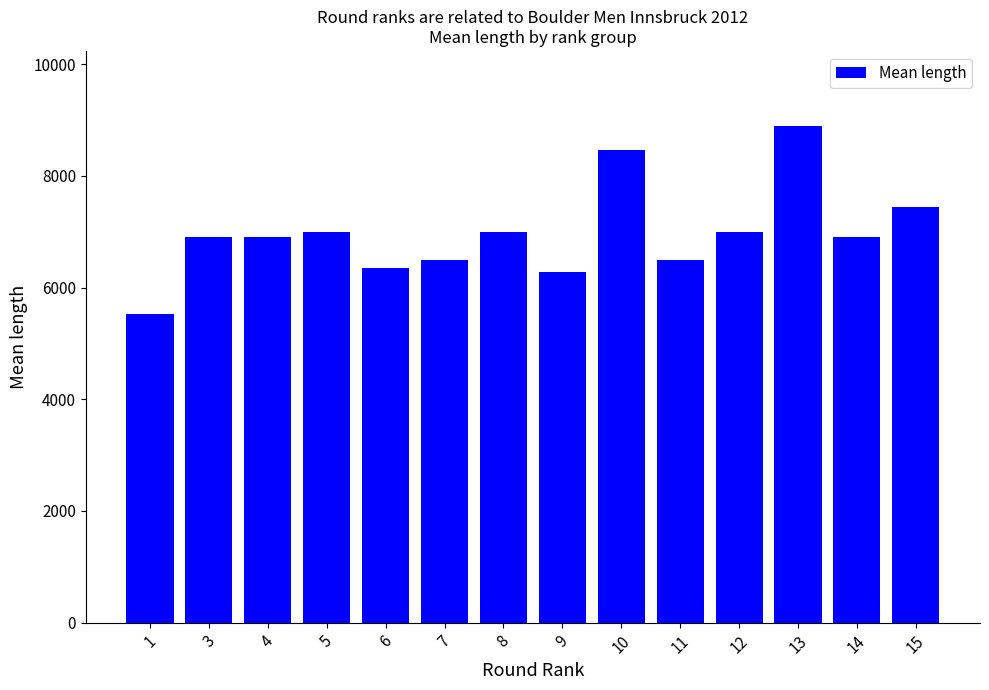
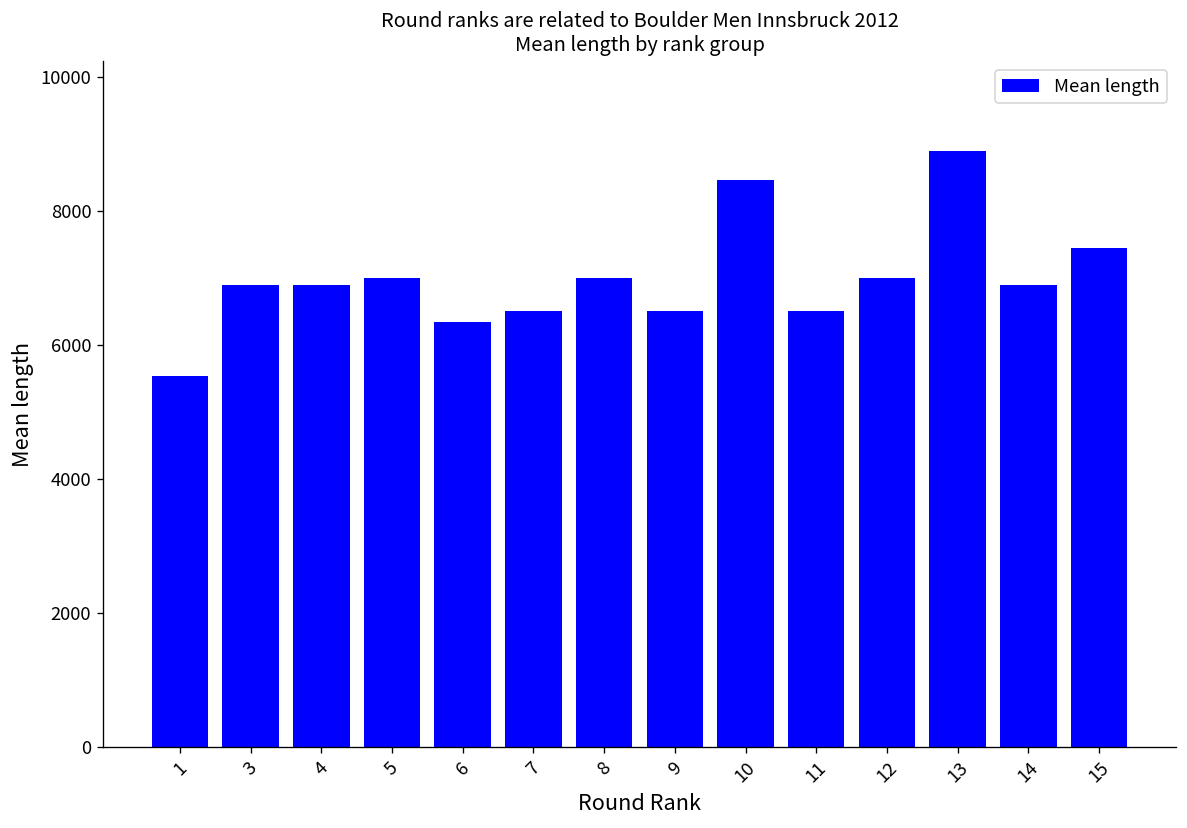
9: 6300 -> 6500
